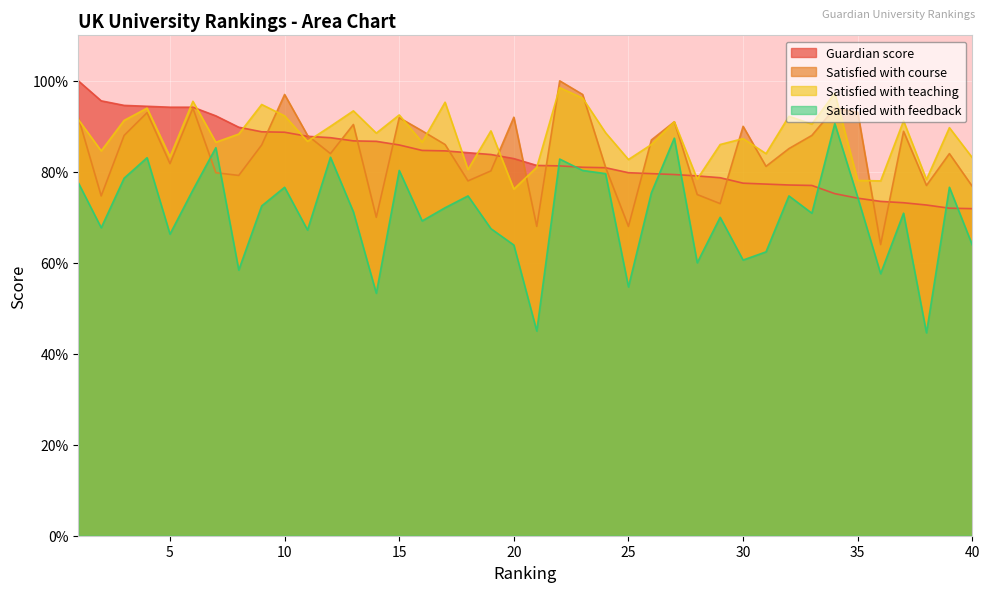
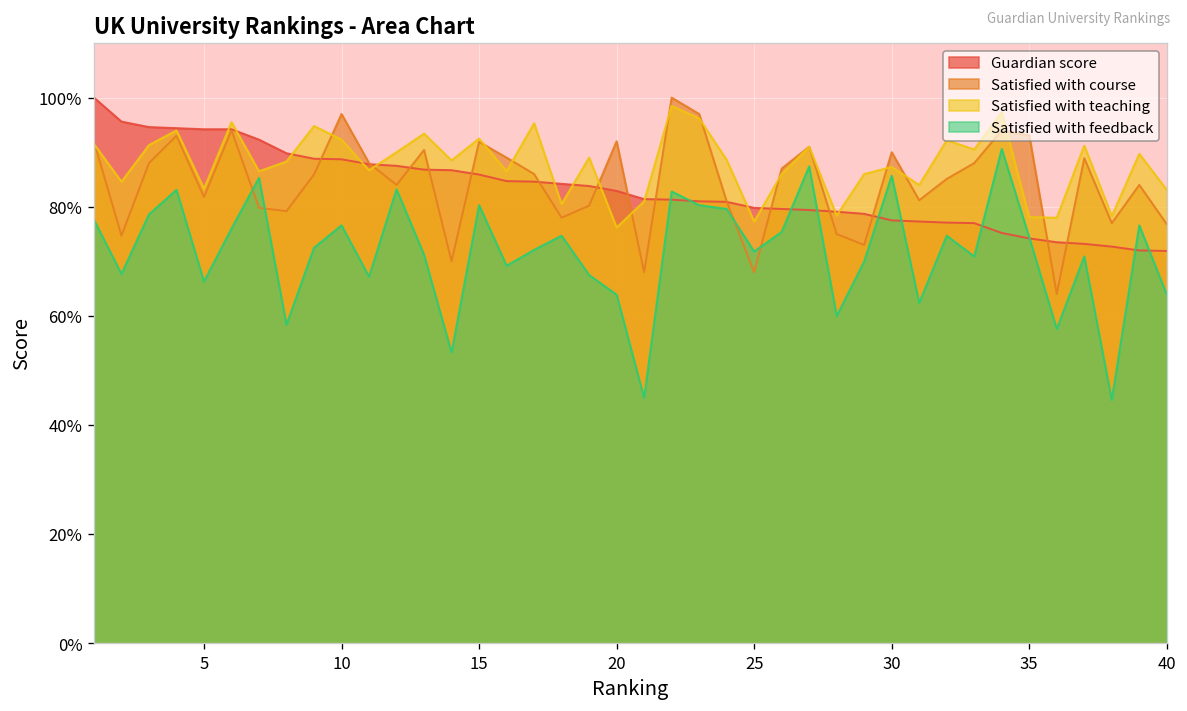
Satisfied with teaching, 25: 83% -> 77%
Satisfied with feedback, 25: 55% -> 72%
Satisfied with feedback, 30: 61% -> 86%
